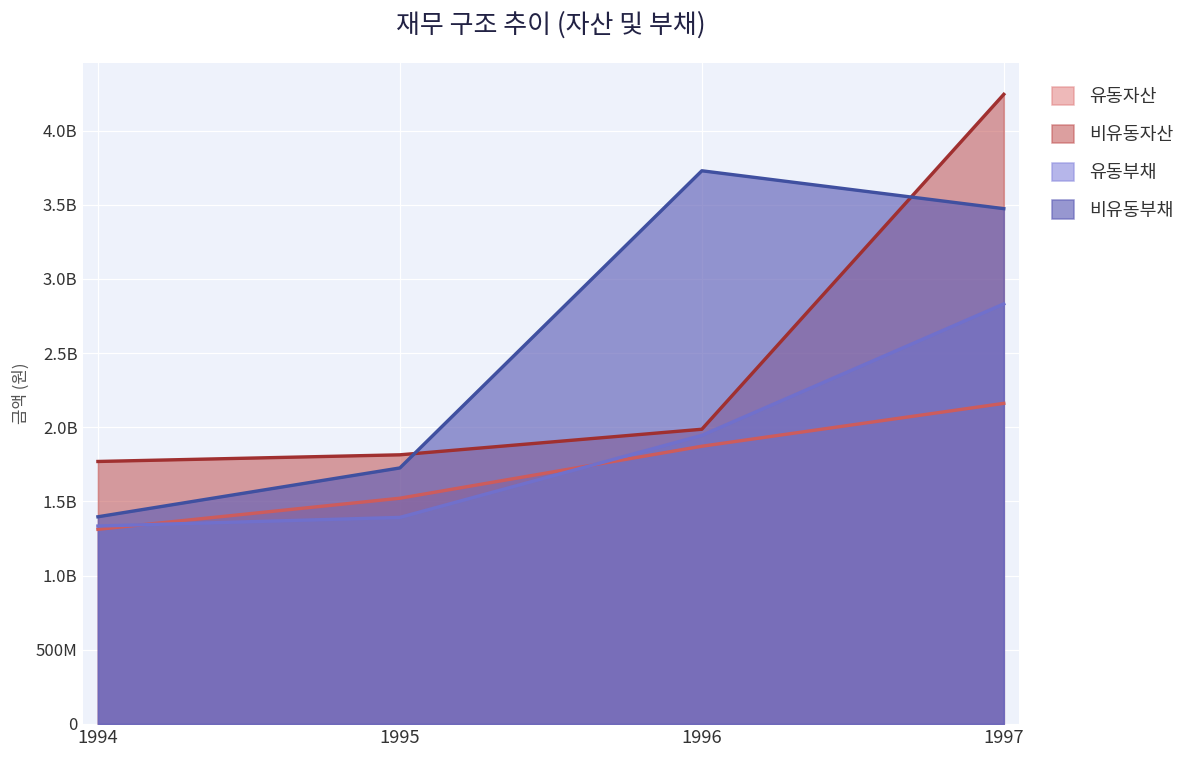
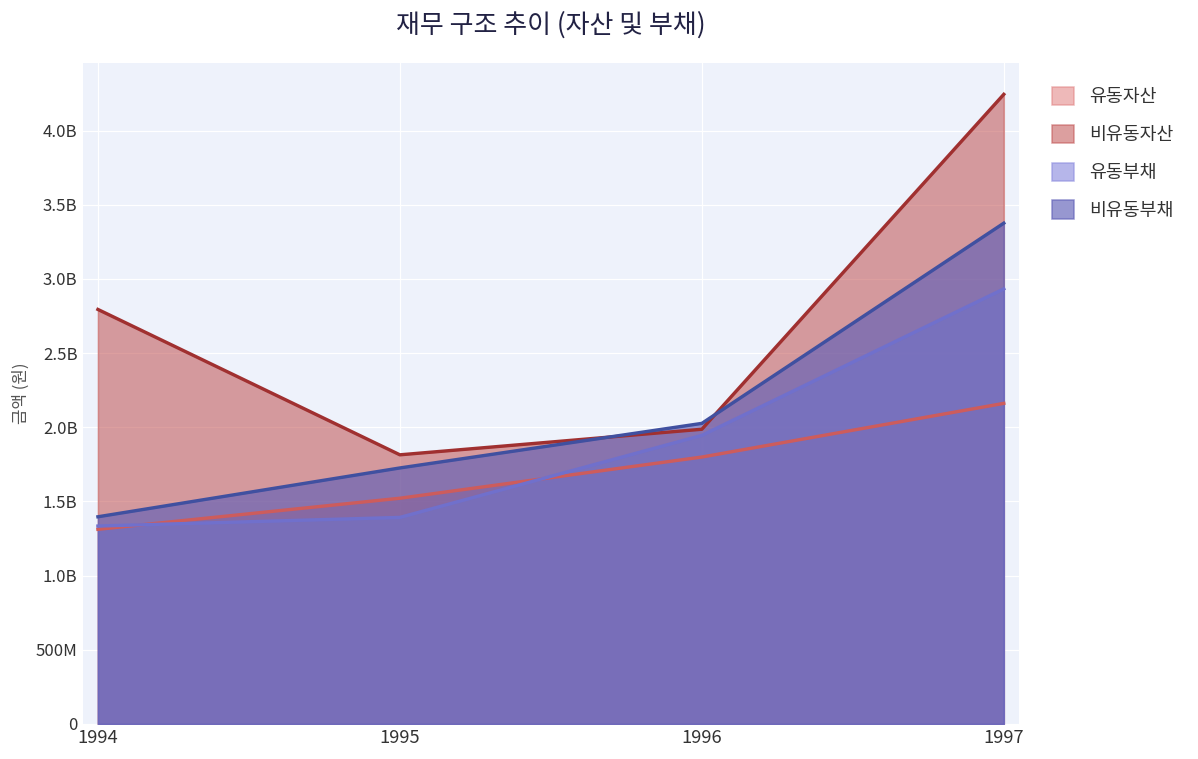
비유동자산, 1994: 1770000000 -> 2790000000
유동자산, 1996: 1870000000 -> 1800000000
비유동부채, 1996: 3730000000 -> 2030000000
유동부채, 1997: 2830000000 -> 2930000000
비유동부채, 1997: 3470000000 -> 3380000000
